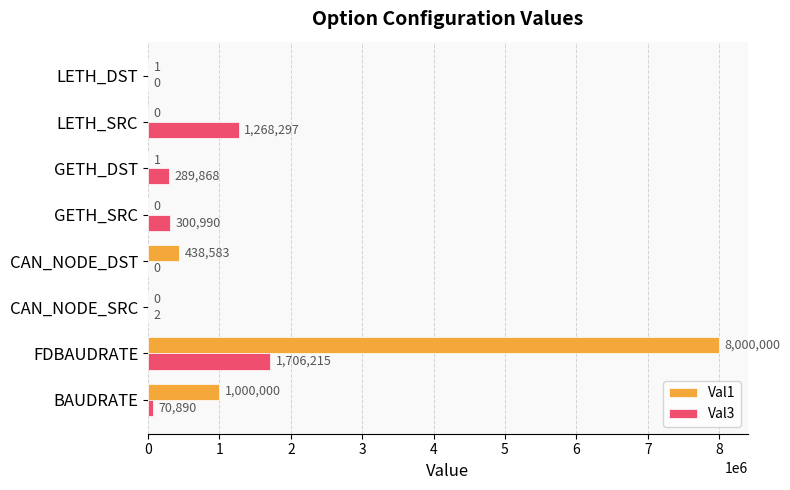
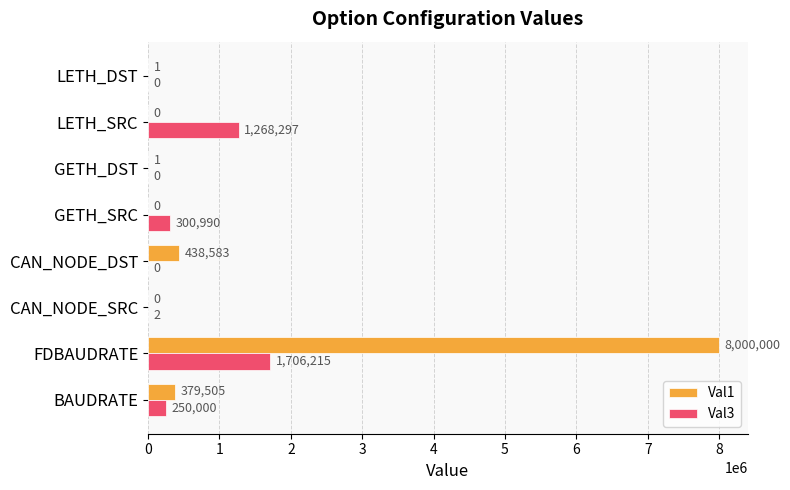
Val3, GETH_DST: 289,868 -> 0
Val1, BAUDRATE: 1,000,000 -> 379,505
Val3, BAUDRATE: 70,890 -> 250,000
